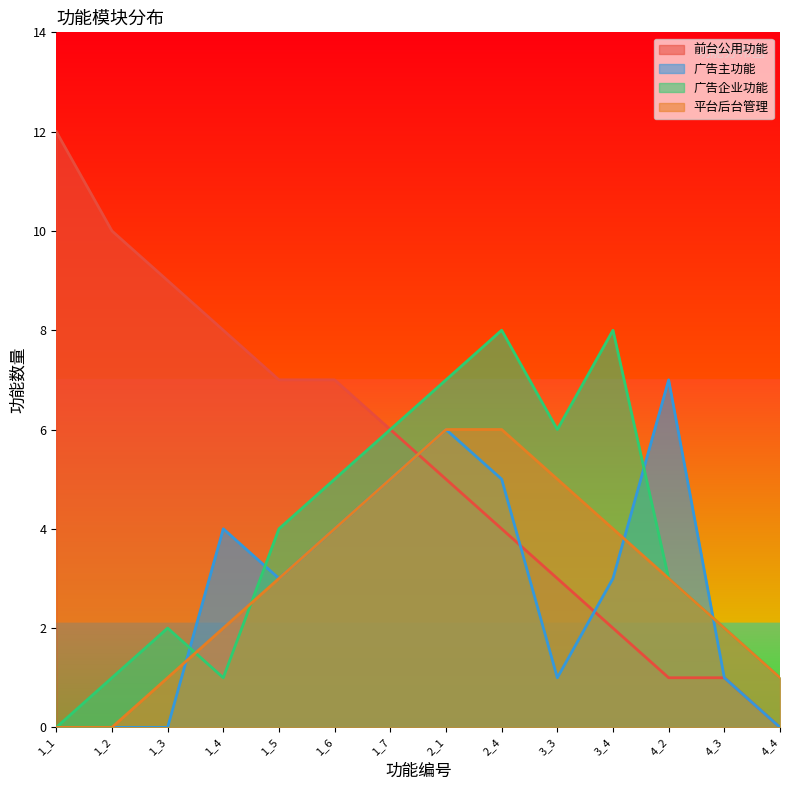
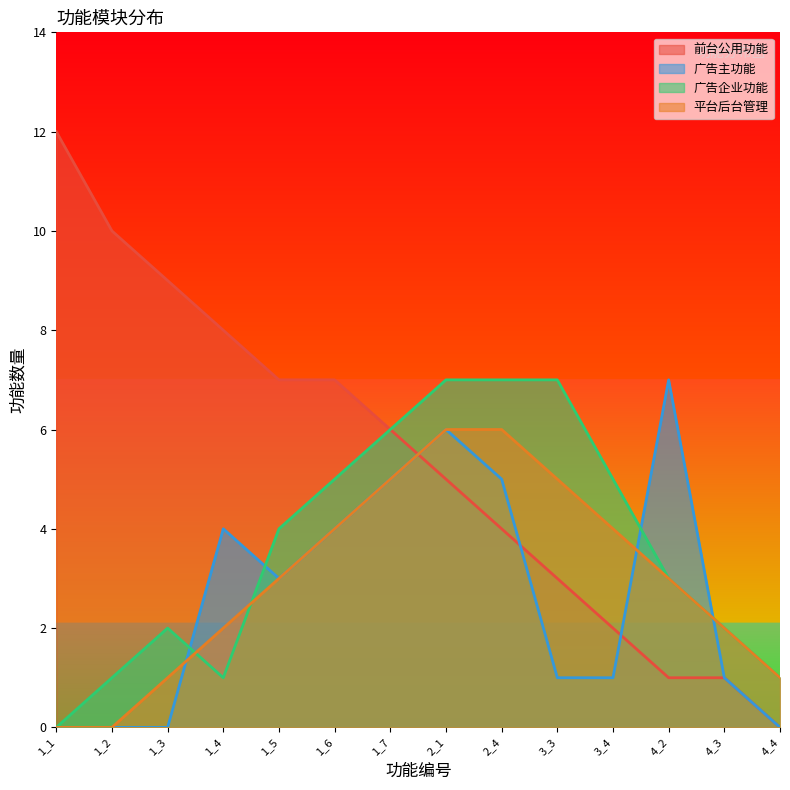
广告企业功能, 2_4: 8 -> 7
广告企业功能, 3_3: 6 -> 7
广告主功能, 3_4: 3 -> 1
广告企业功能, 3_4: 8 -> 5
